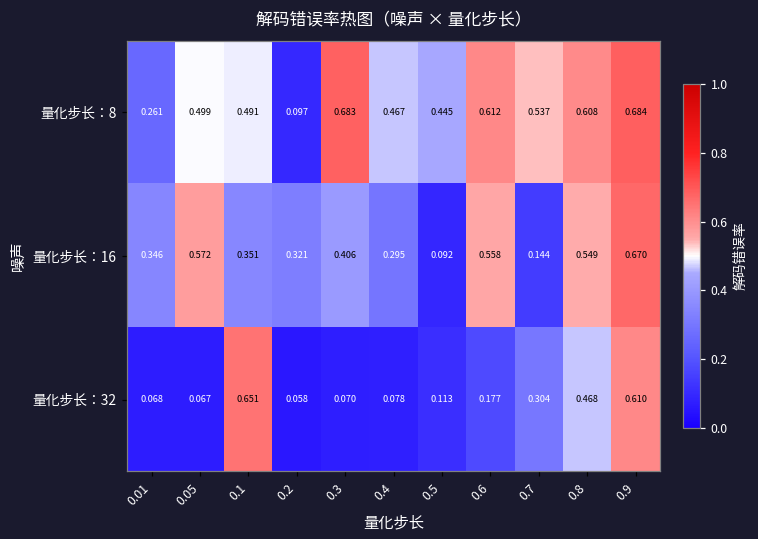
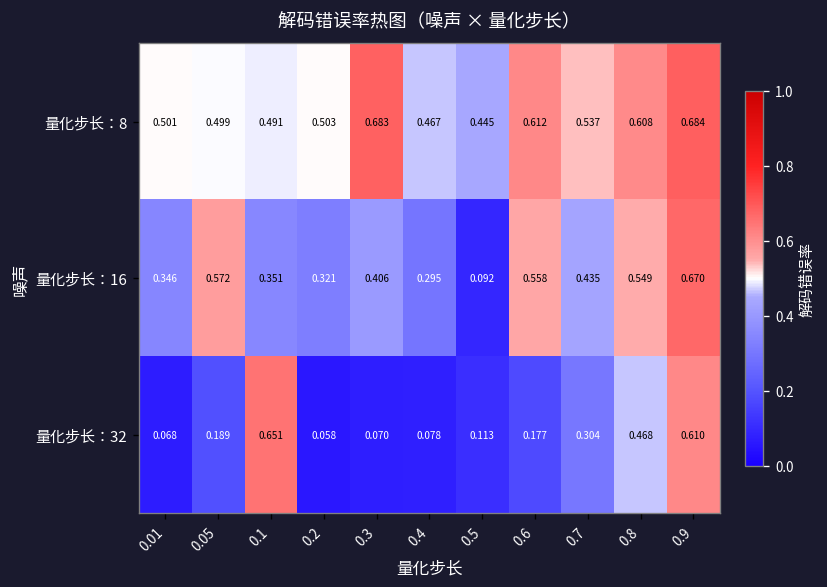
量化步长：8, 0.01: 0.261 -> 0.501
量化步长：8, 0.2: 0.097 -> 0.503
量化步长：16, 0.7: 0.144 -> 0.435
量化步长：32, 0.05: 0.067 -> 0.189
